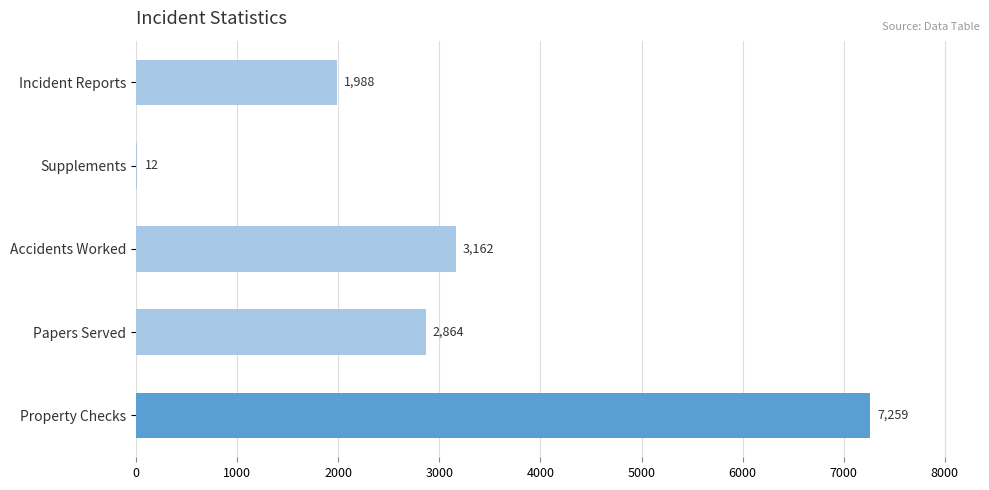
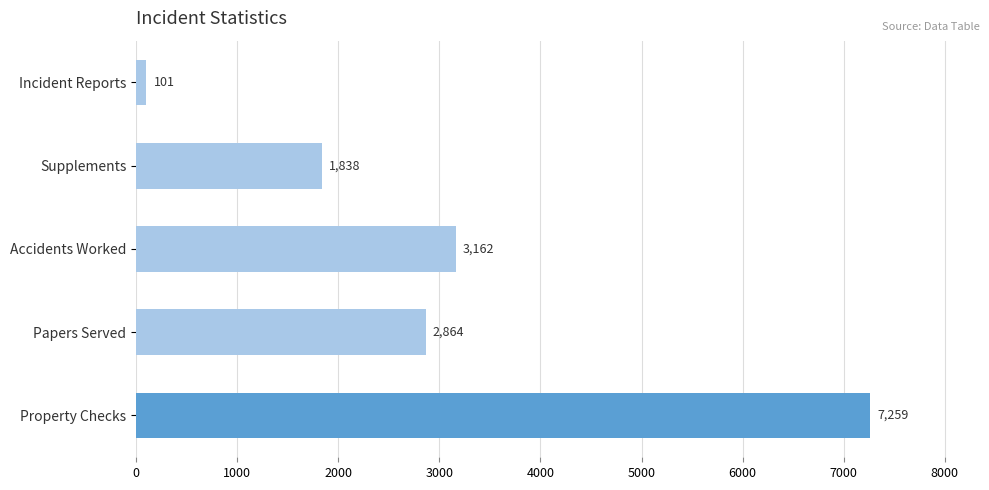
Incident Reports: 1,988 -> 101
Supplements: 12 -> 1,838
